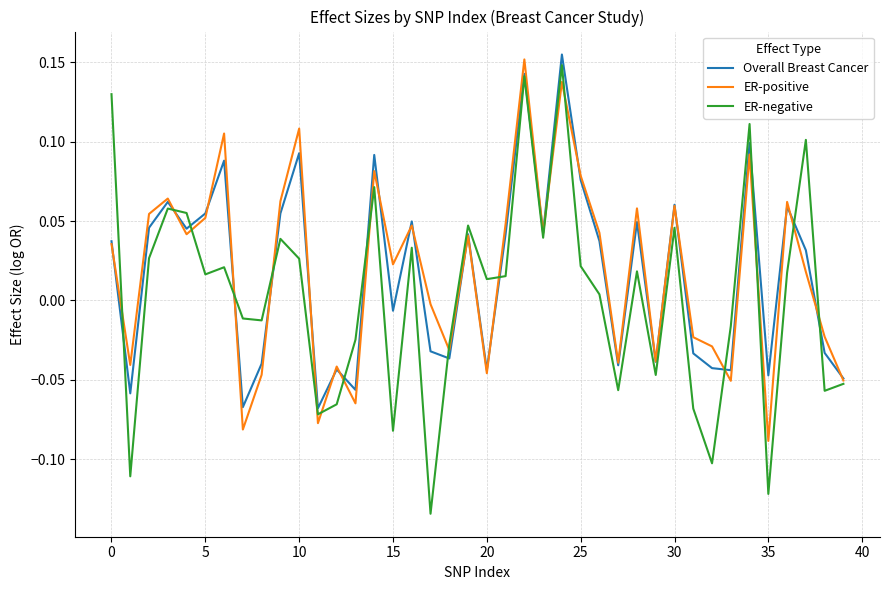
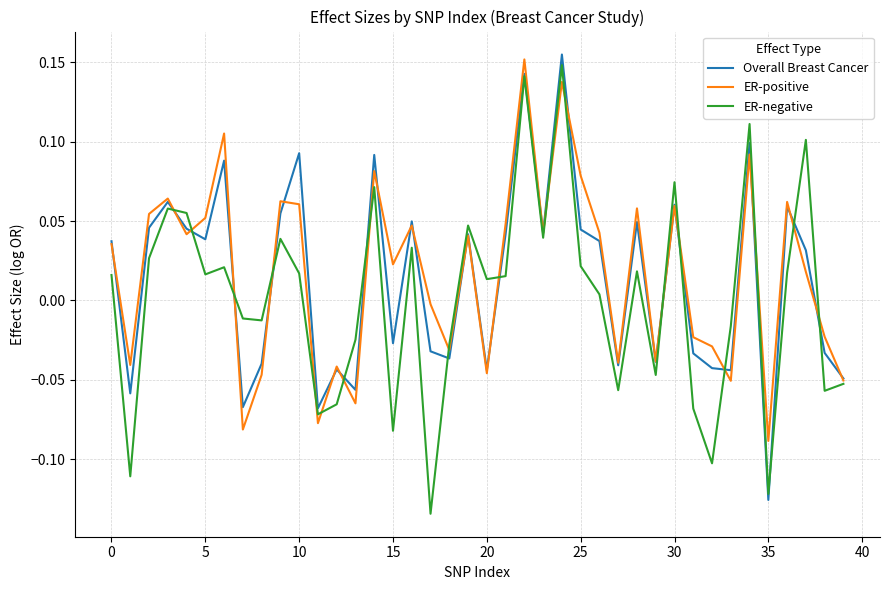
ER-negative, 0: 0.130 -> 0.016
Overall Breast Cancer, 5: 0.055 -> 0.039
ER-positive, 10: 0.108 -> 0.061
ER-negative, 10: 0.026 -> 0.017
Overall Breast Cancer, 15: -0.007 -> -0.027
Overall Breast Cancer, 25: 0.076 -> 0.045
ER-negative, 30: 0.046 -> 0.075
Overall Breast Cancer, 35: -0.047 -> -0.126
